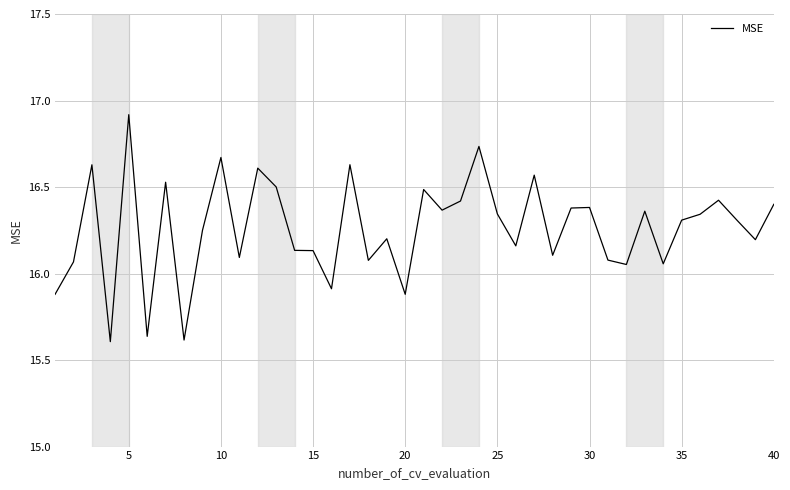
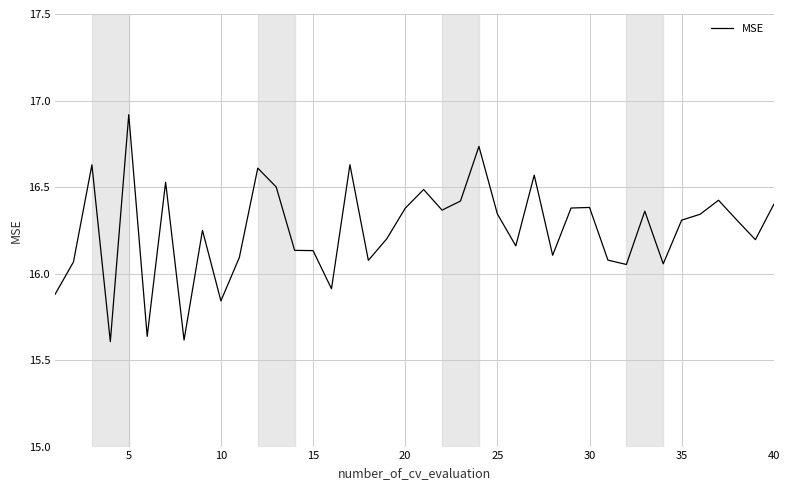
10: 16.67 -> 15.84
20: 15.88 -> 16.38
